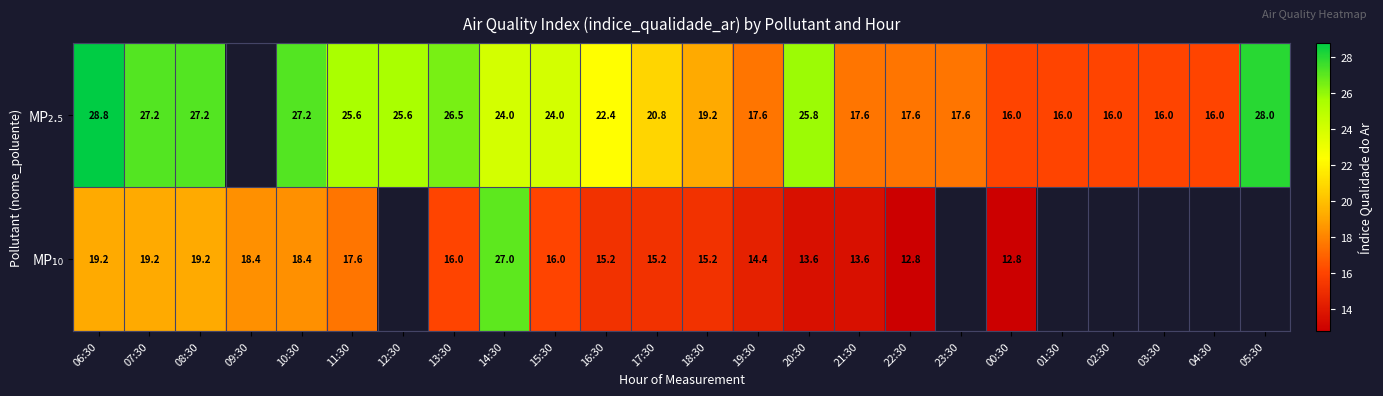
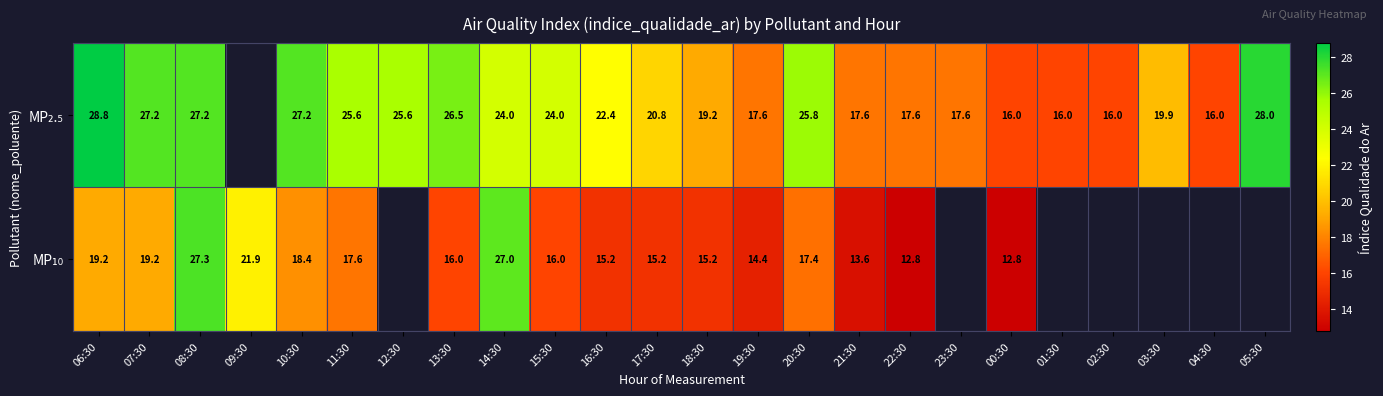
MP₂.₅, 03:30: 16.0 -> 19.9
MP₁₀, 08:30: 19.2 -> 27.3
MP₁₀, 09:30: 18.4 -> 21.9
MP₁₀, 20:30: 13.6 -> 17.4
